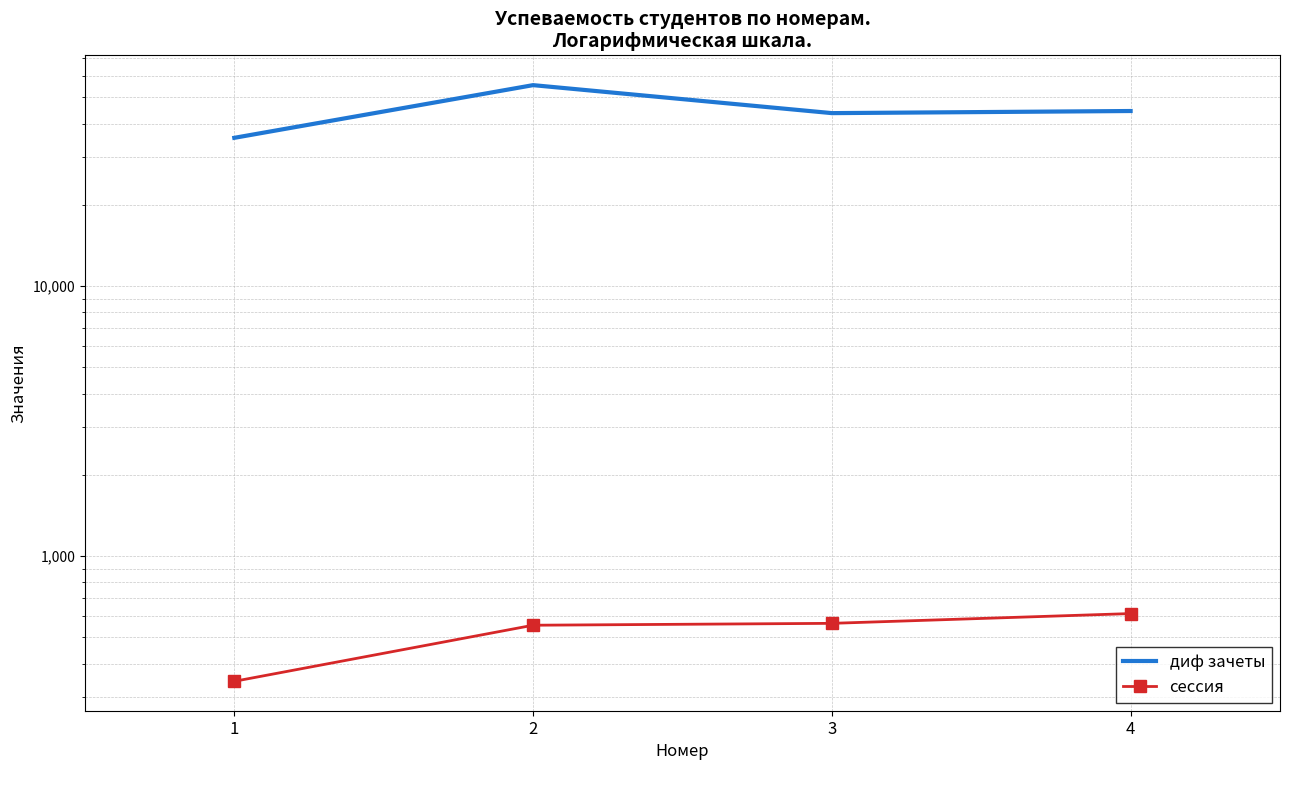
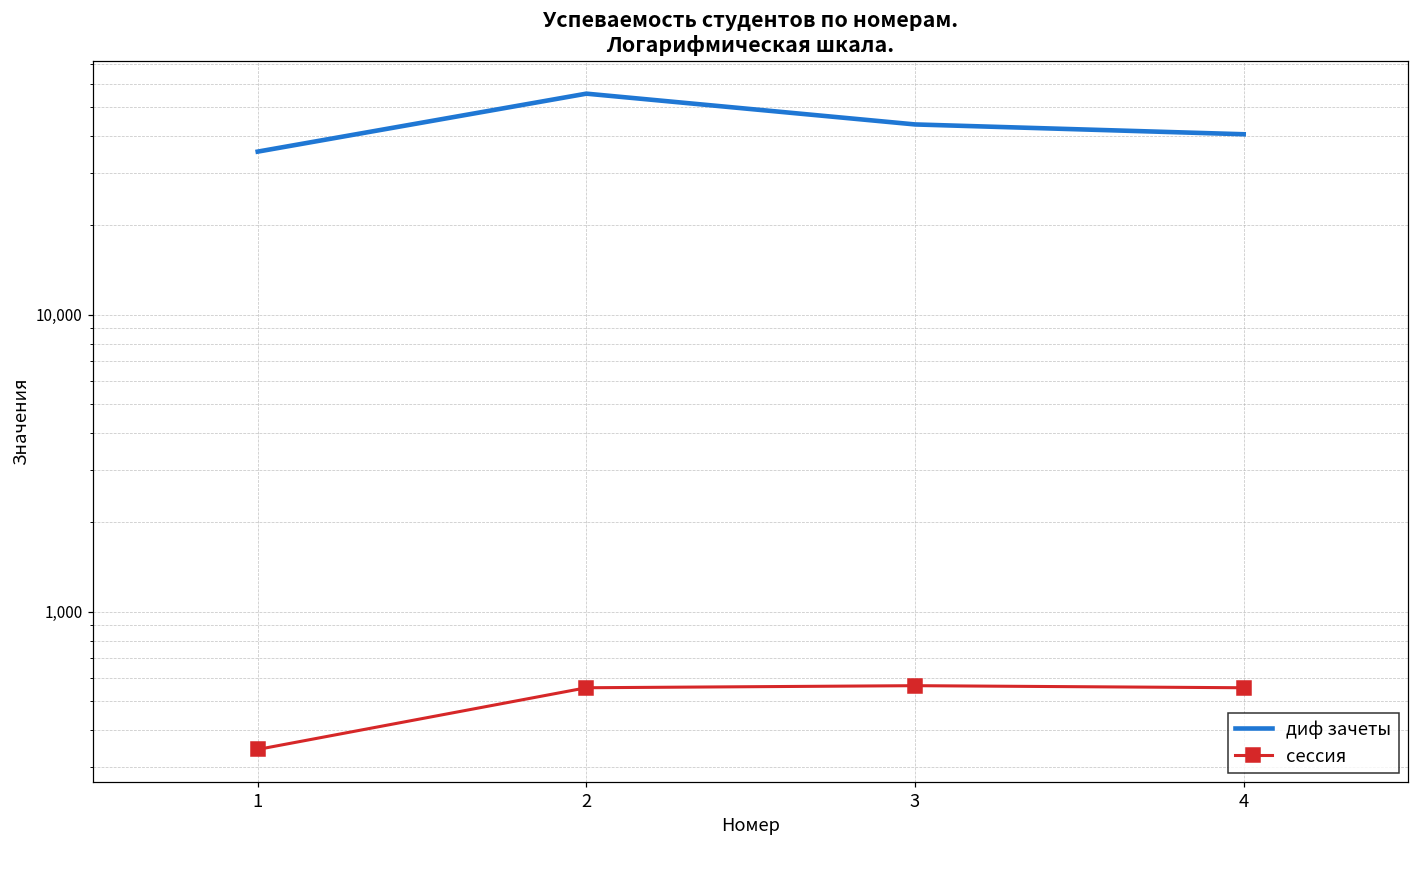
диф зачеты, 4: 45,000 -> 41,000
сессия, 4: 610 -> 560
